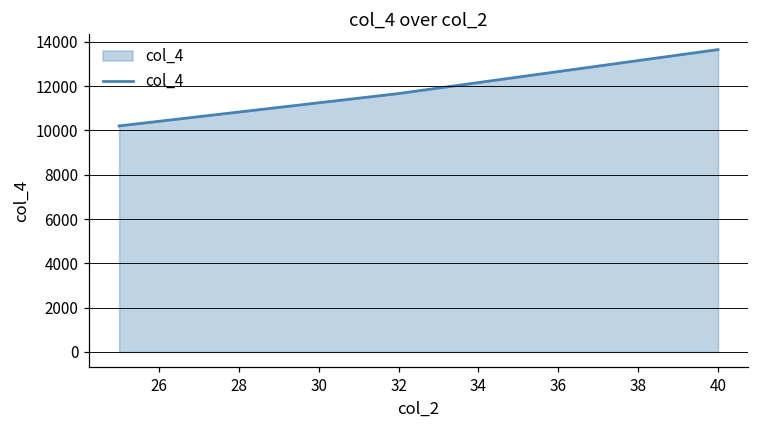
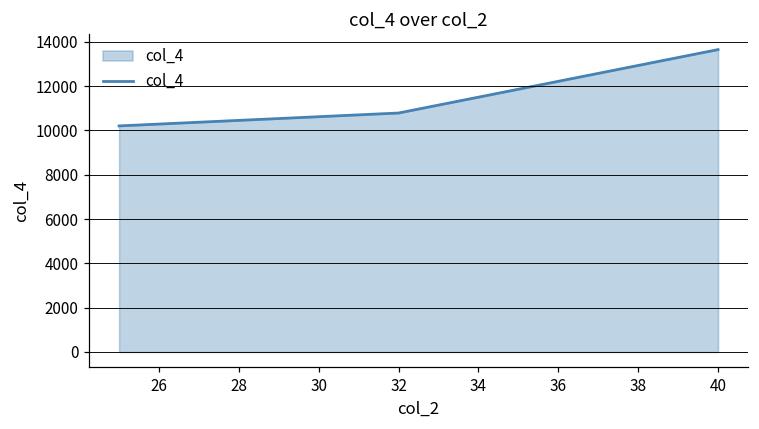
32: 11700 -> 10800
